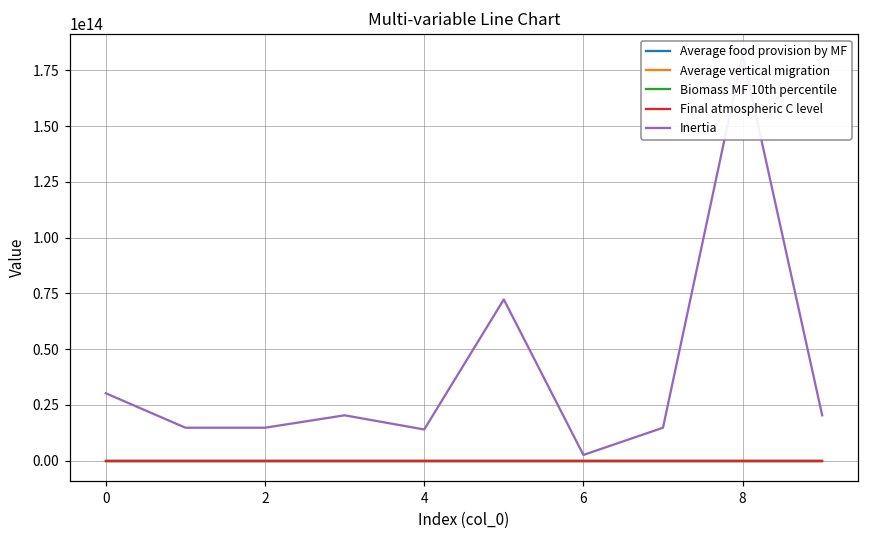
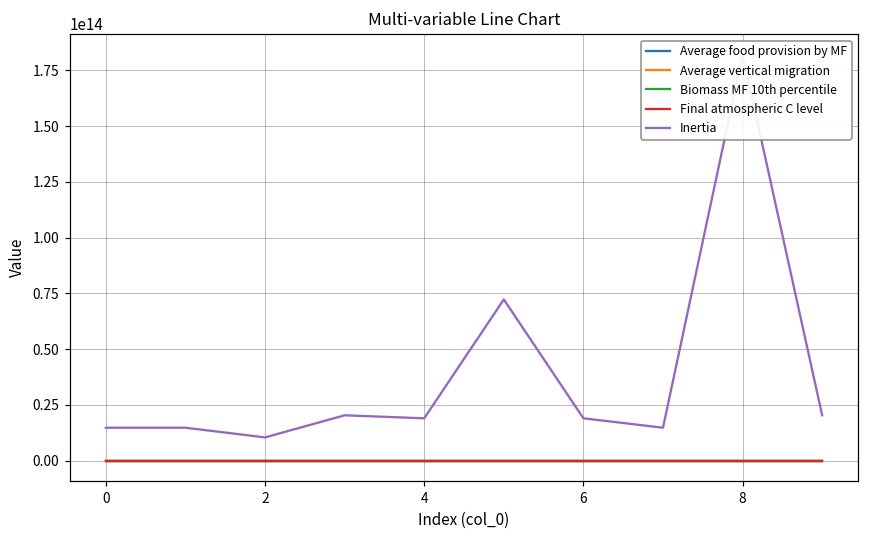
Inertia, 0: 30000000000000 -> 15000000000000
Inertia, 2: 15000000000000 -> 10000000000000
Inertia, 4: 14000000000000 -> 19000000000000
Inertia, 6: 3000000000000 -> 19000000000000
